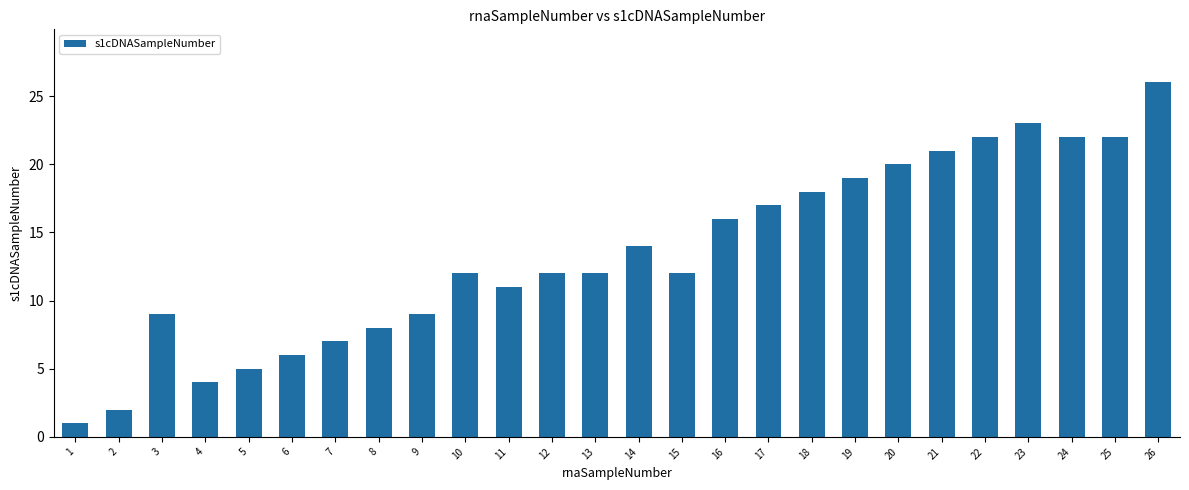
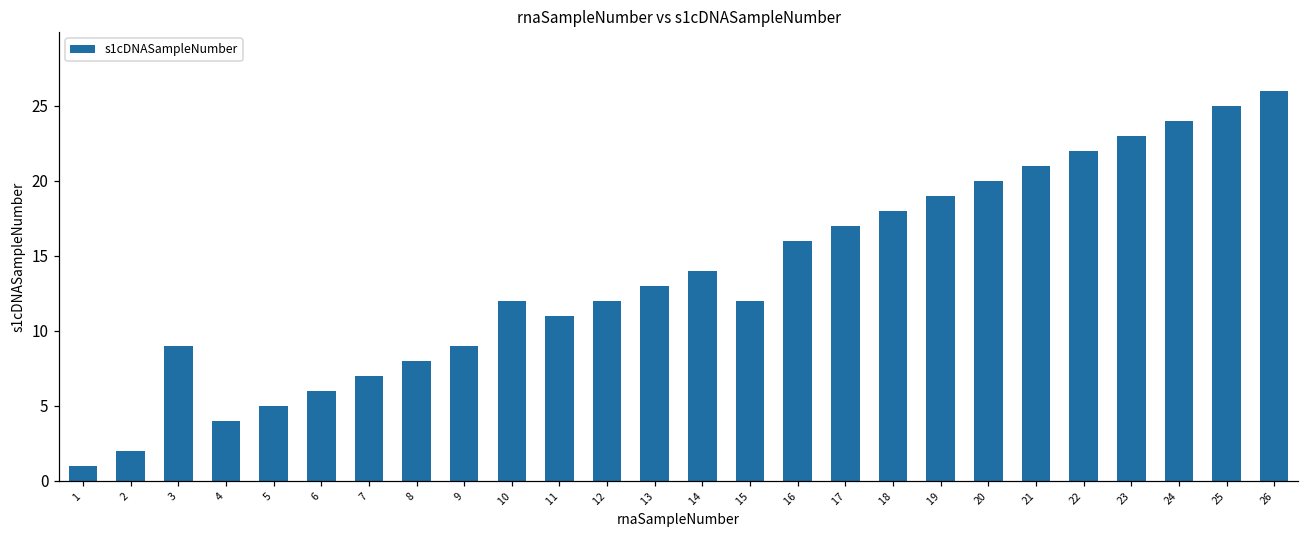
13: 12 -> 13
24: 22 -> 24
25: 22 -> 25
